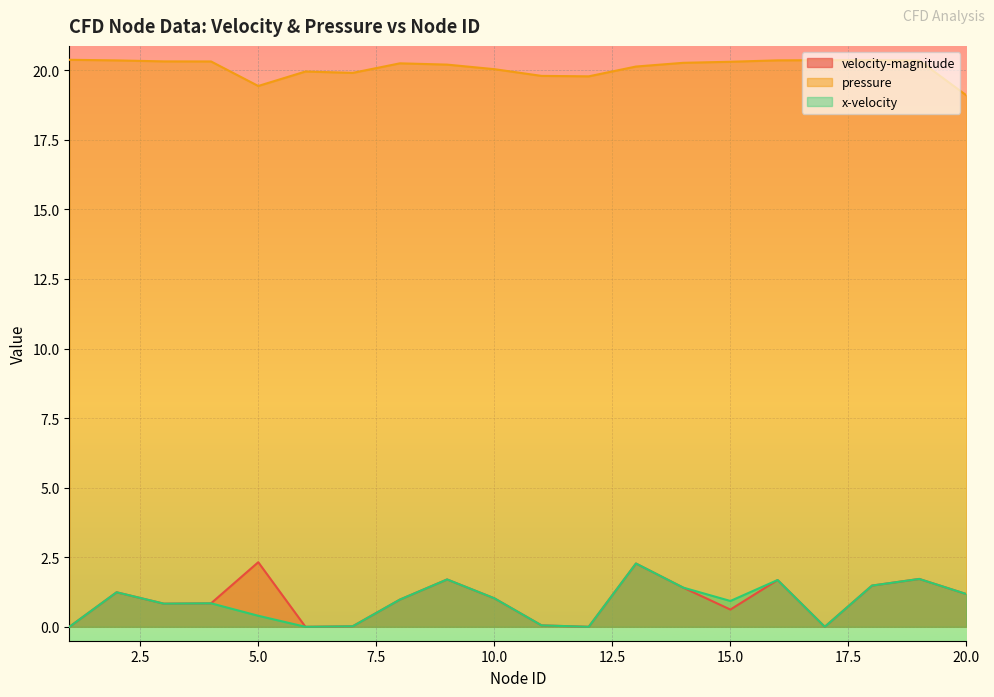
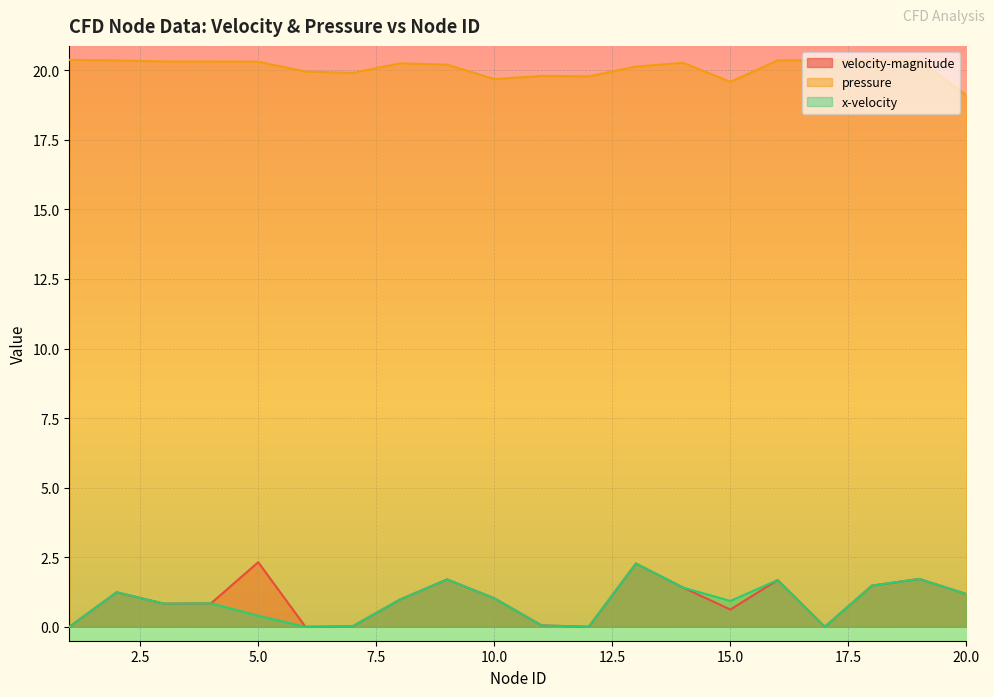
pressure, 5.0: 19.4 -> 20.3
pressure, 10.0: 20.0 -> 19.7
pressure, 15.0: 20.3 -> 19.6
